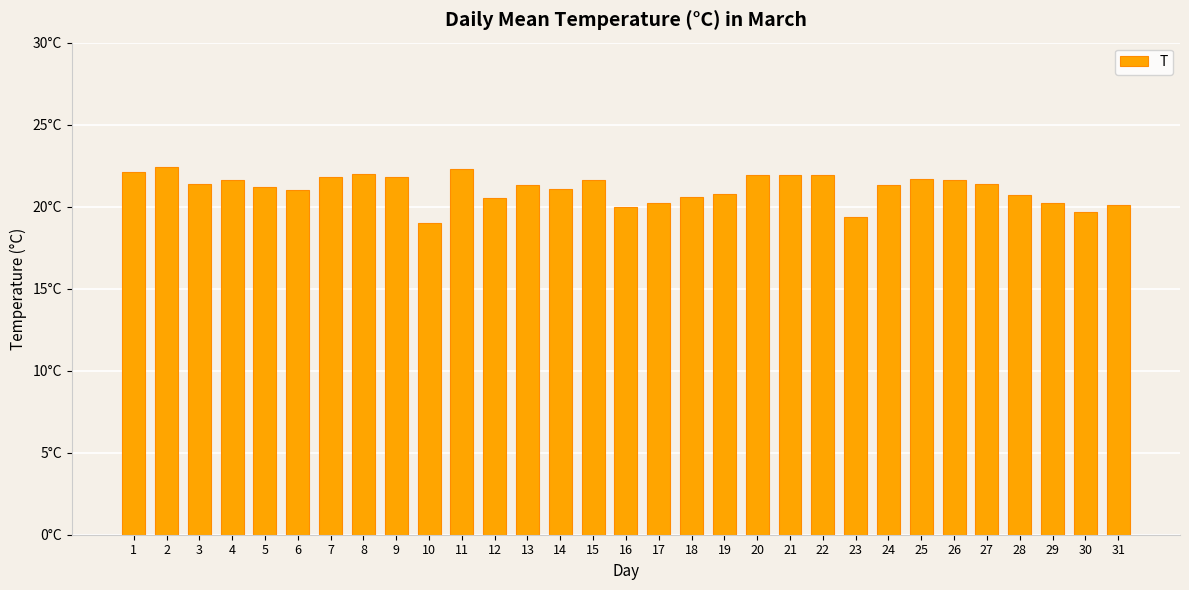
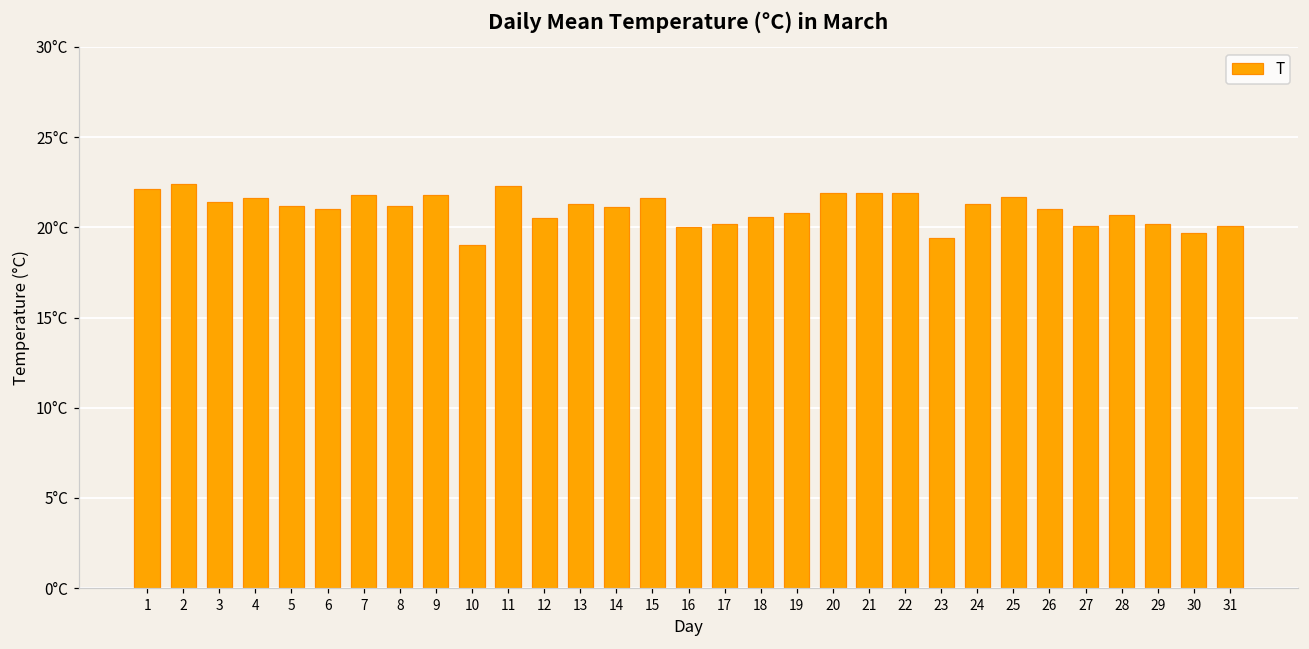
8: 22.0°C -> 21.2°C
26: 21.6°C -> 21.0°C
27: 21.4°C -> 20.1°C
